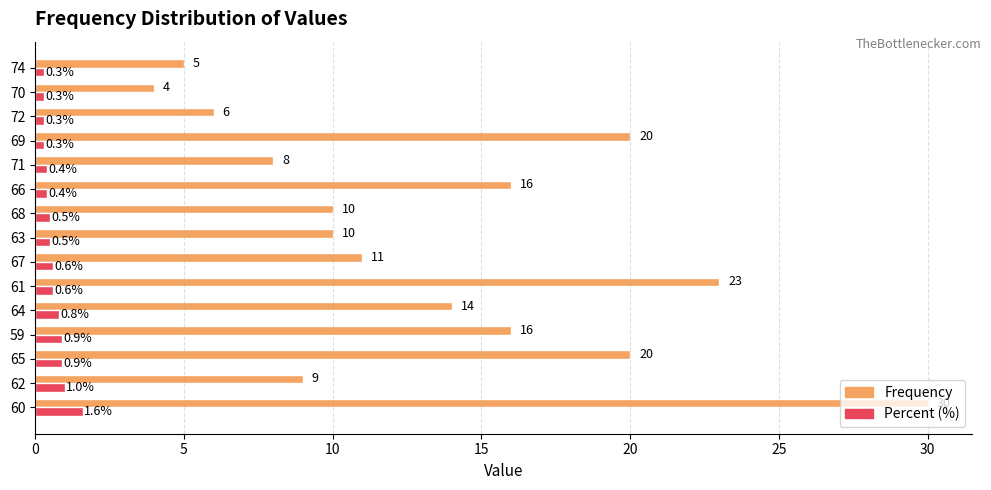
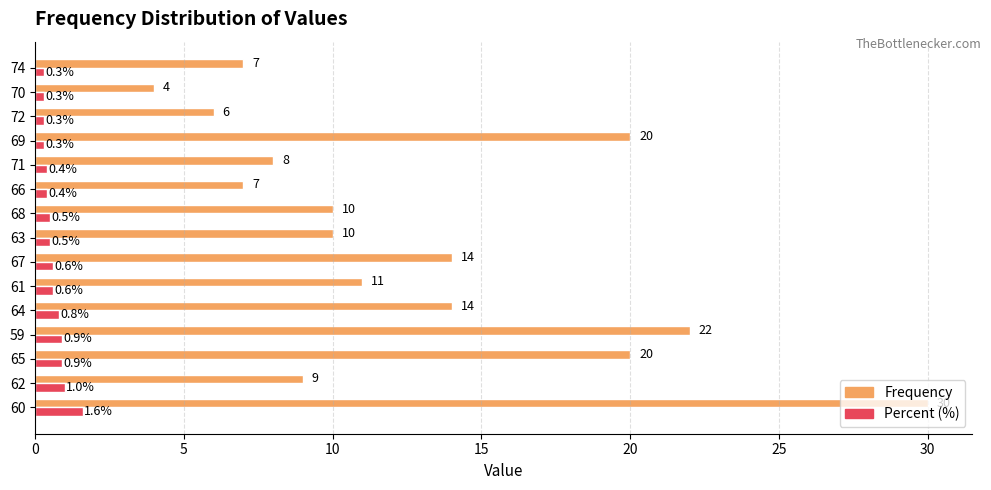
Frequency, 74: 5 -> 7
Frequency, 66: 16 -> 7
Frequency, 67: 11 -> 14
Frequency, 61: 23 -> 11
Frequency, 59: 16 -> 22
